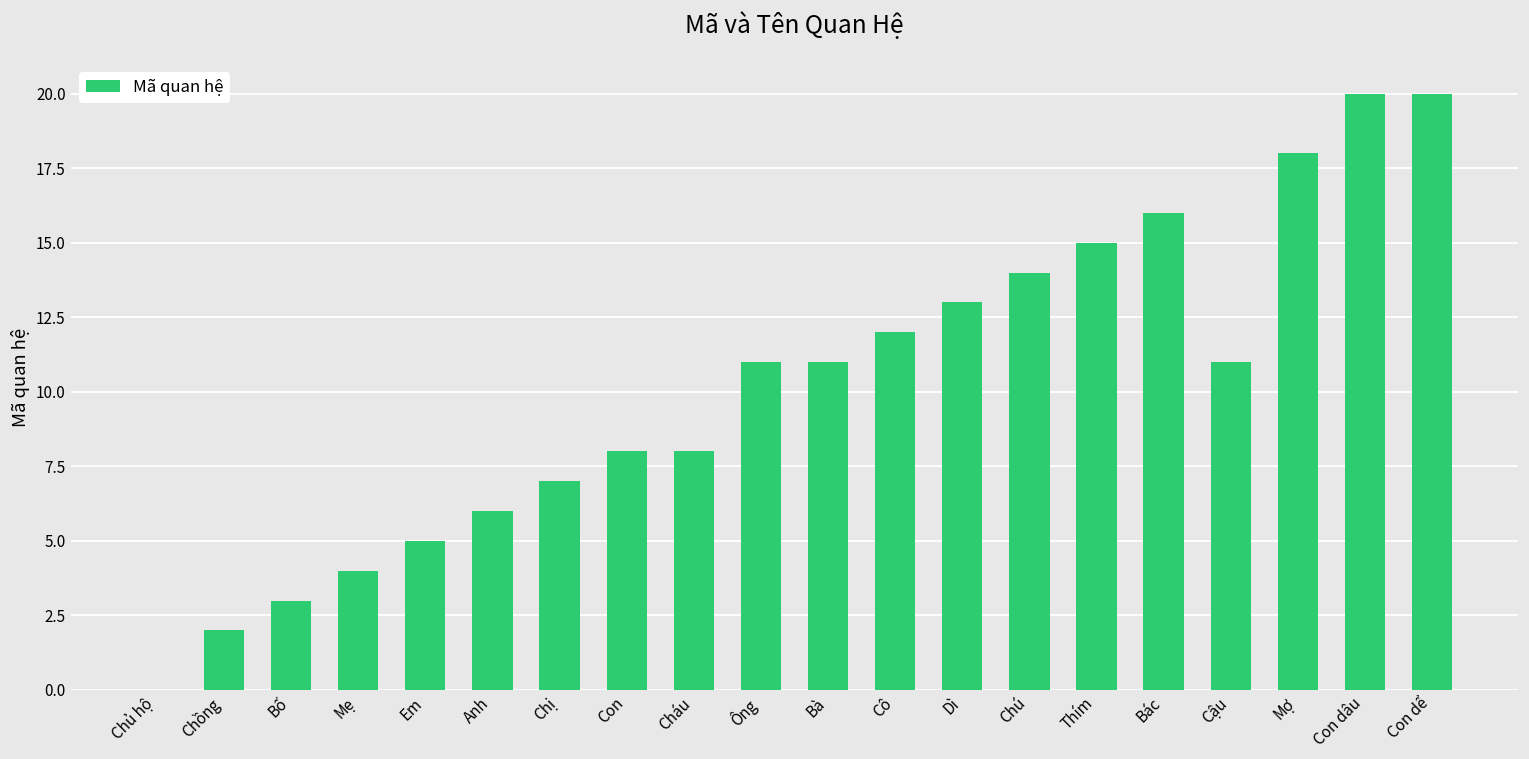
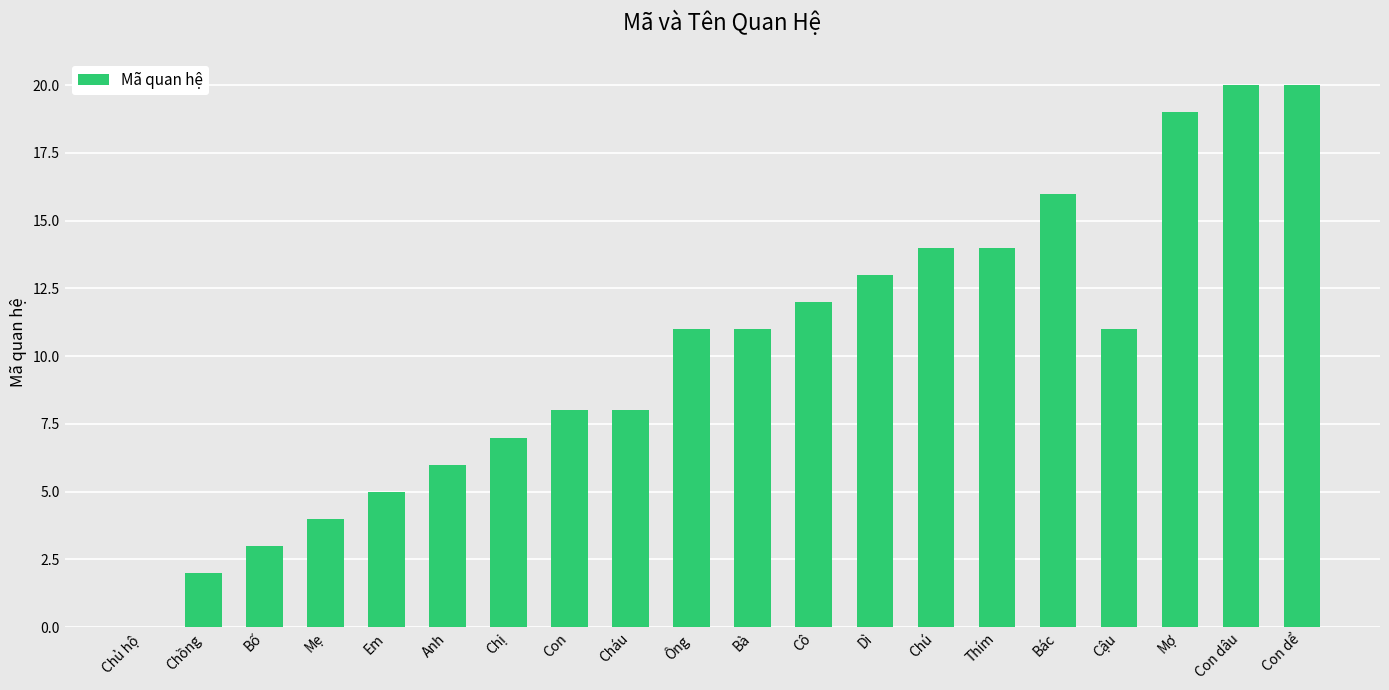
Thím: 15 -> 14
Mợ: 18 -> 19
